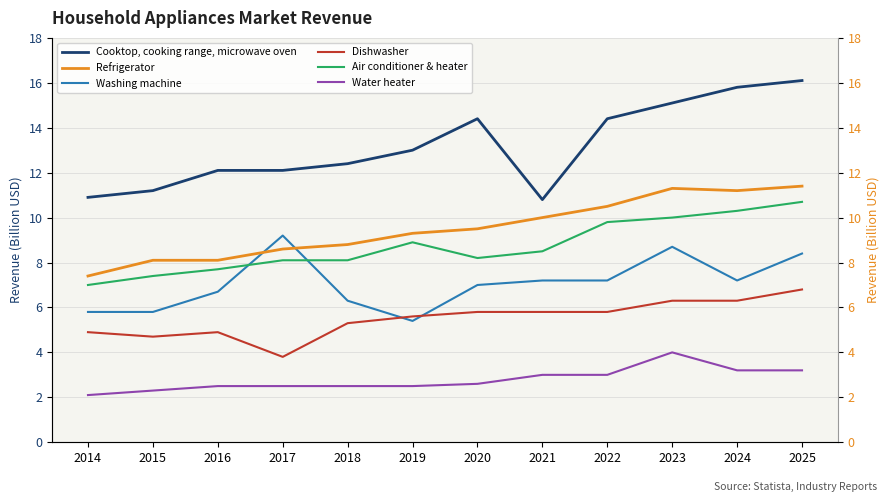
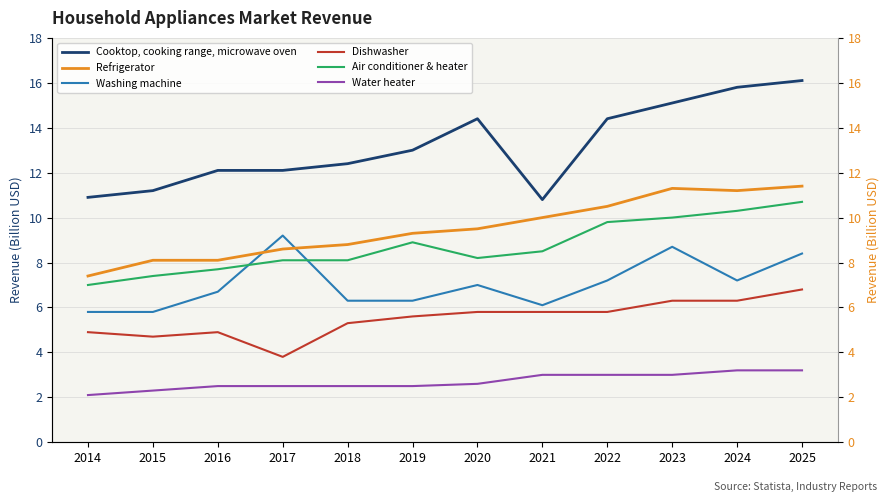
Washing machine, 2019: 5.4 -> 6.3
Washing machine, 2021: 7.2 -> 6.1
Water heater, 2023: 4 -> 3
